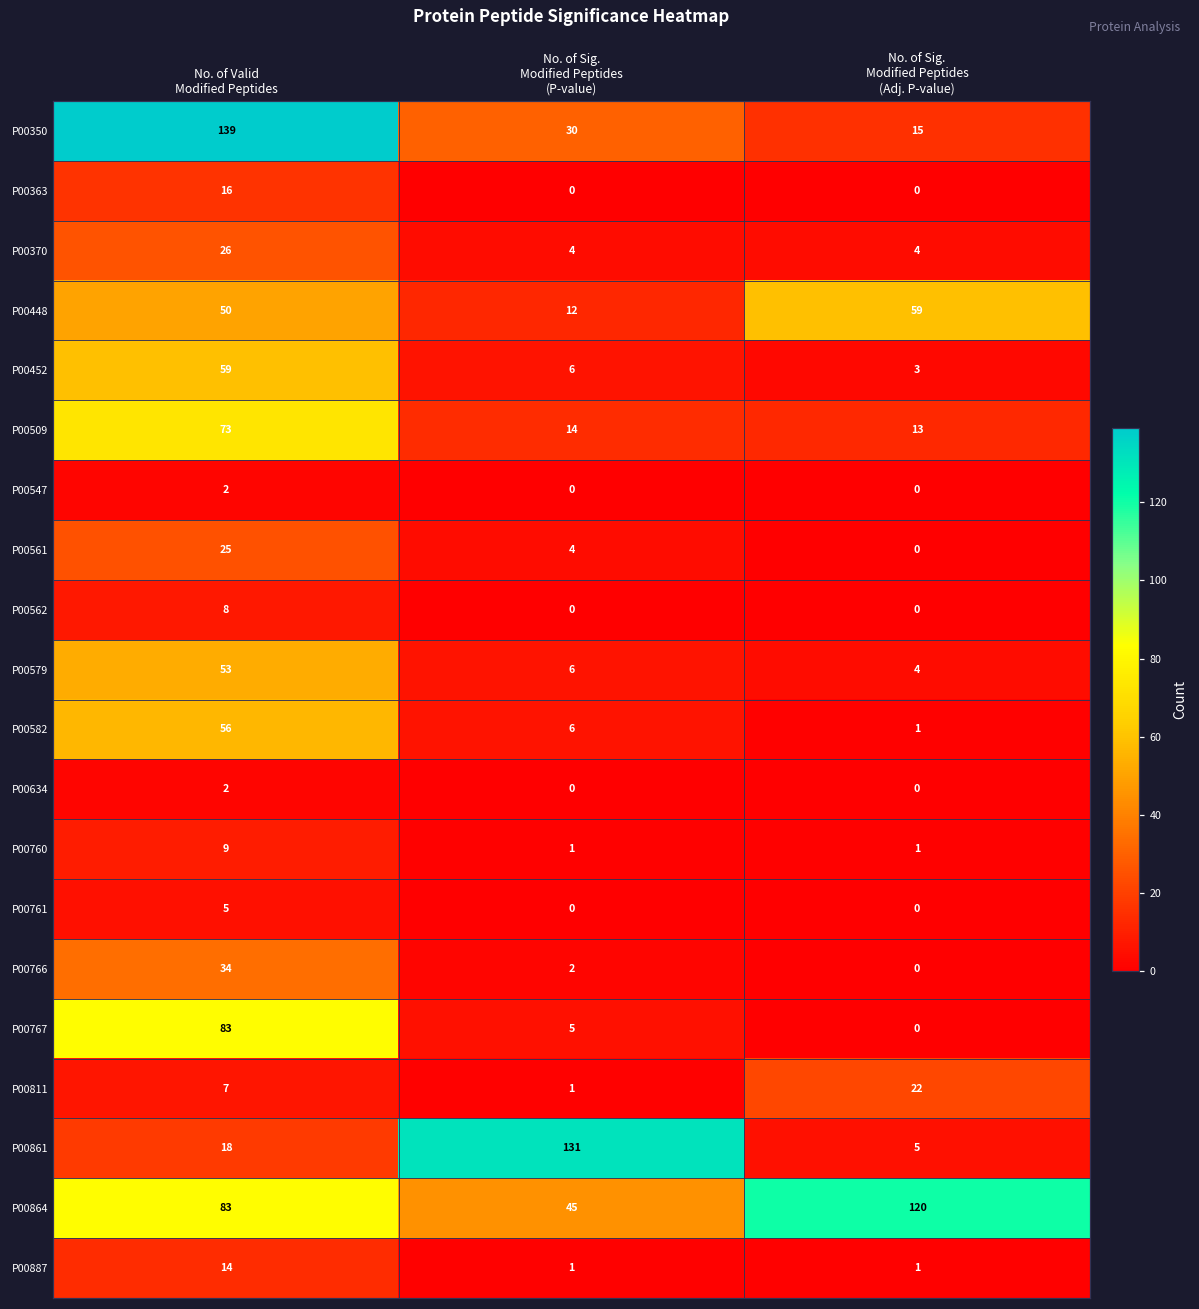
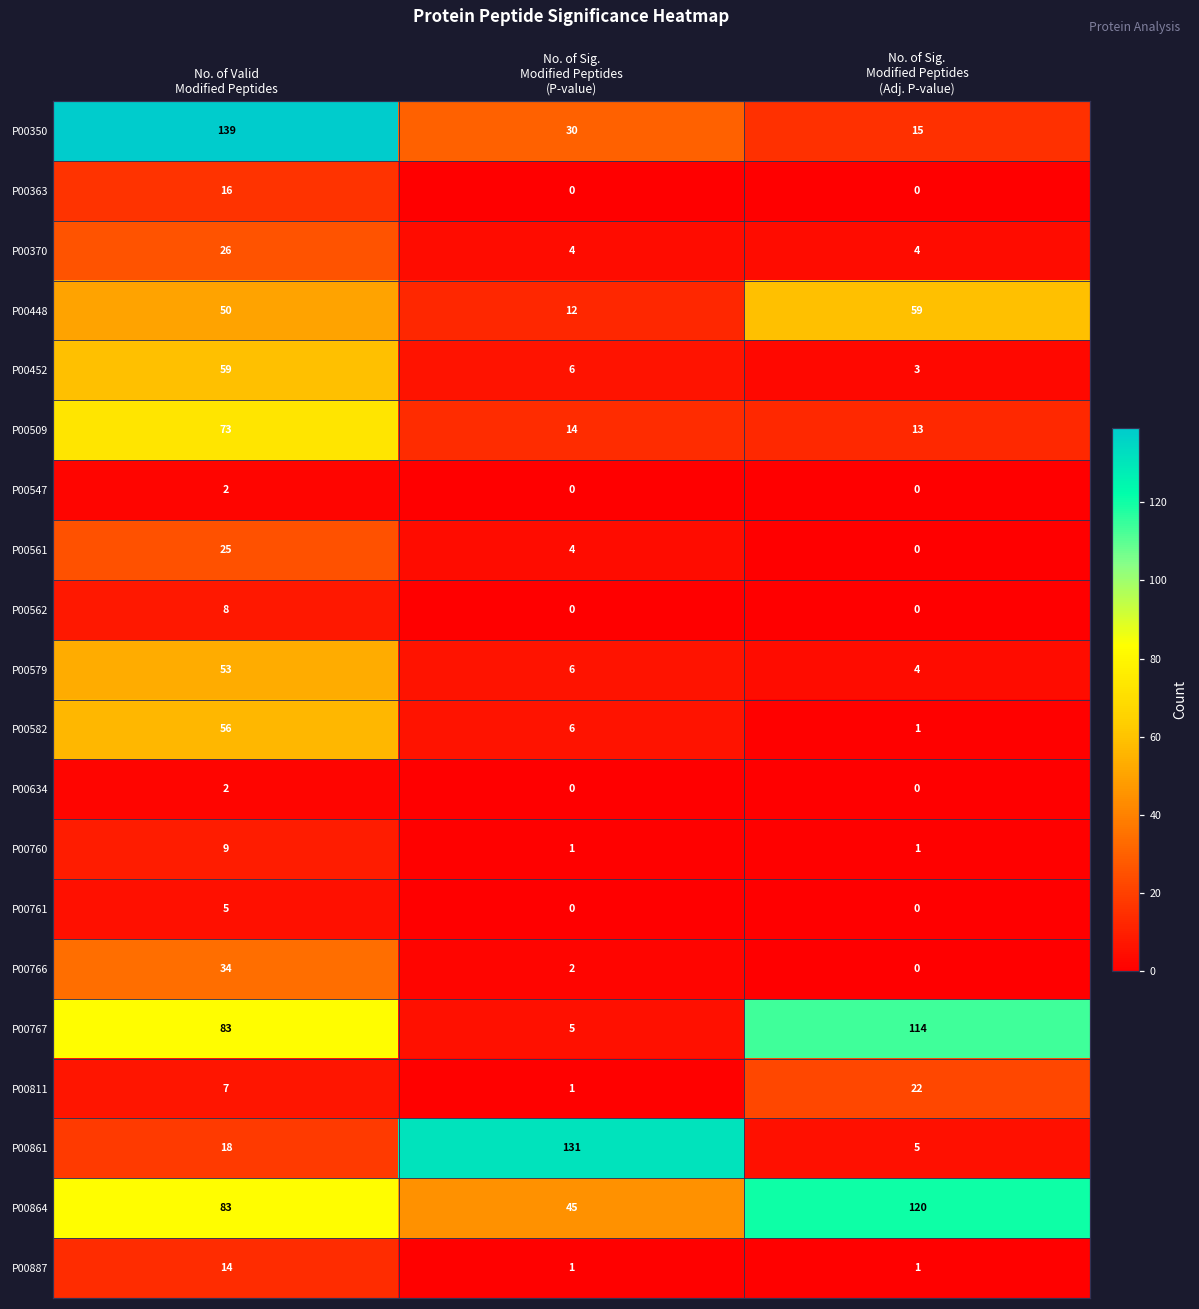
P00767, No. of Sig. Modified Peptides (Adj. P-value): 0 -> 114
